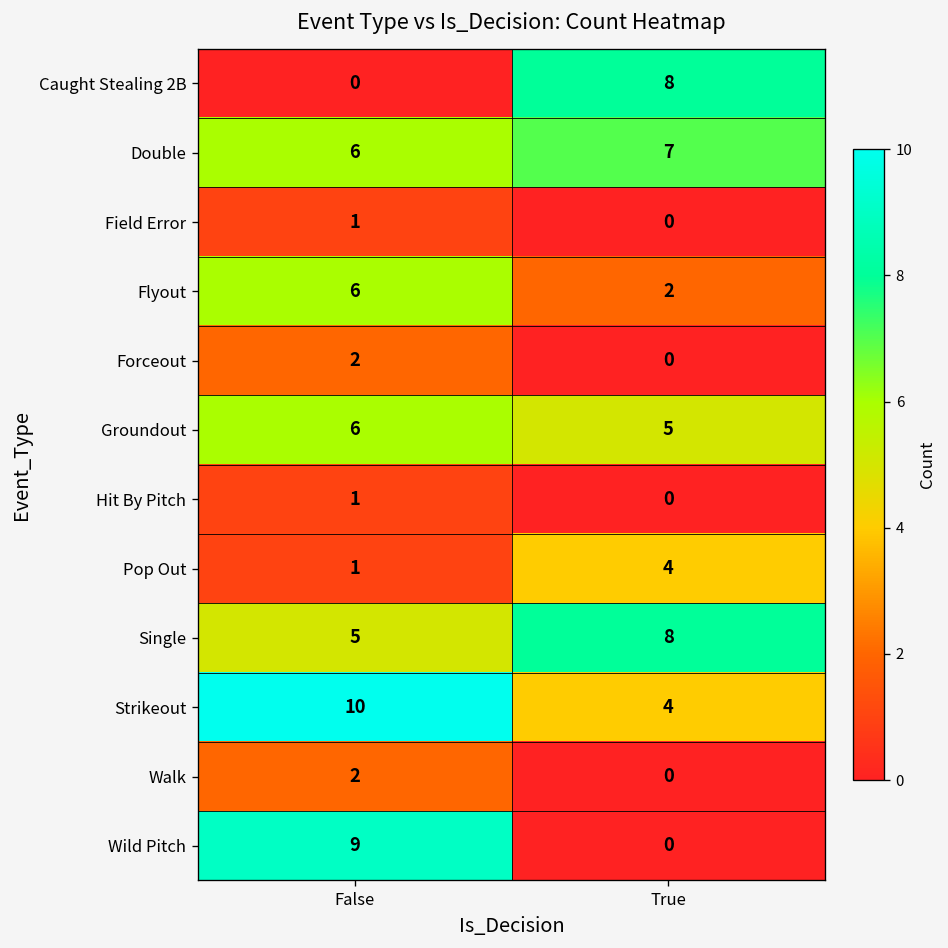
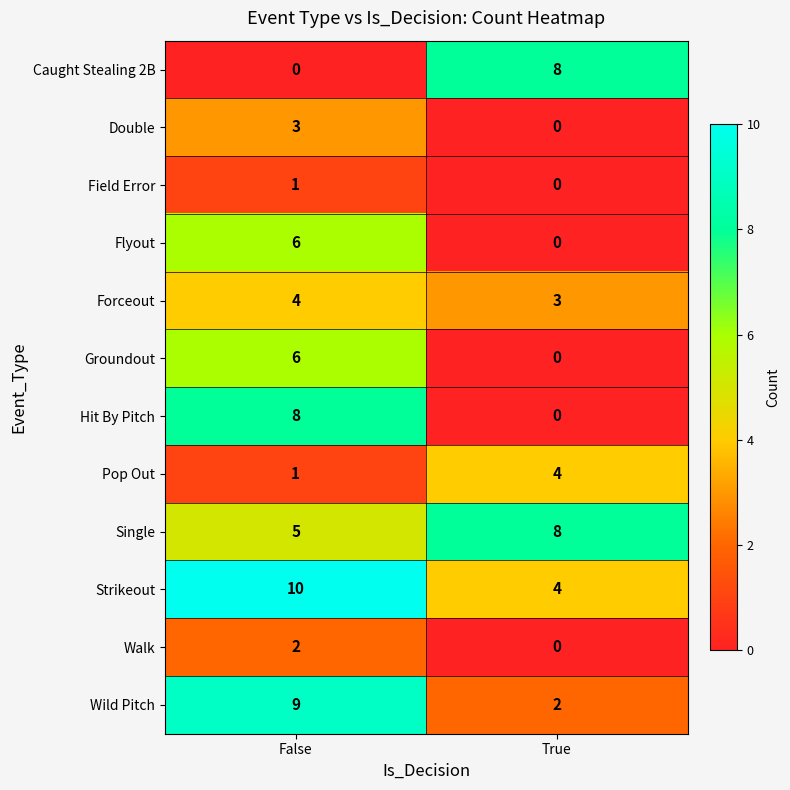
Double, False: 6 -> 3
Double, True: 7 -> 0
Flyout, True: 2 -> 0
Forceout, False: 2 -> 4
Forceout, True: 0 -> 3
Groundout, True: 5 -> 0
Hit By Pitch, False: 1 -> 8
Wild Pitch, True: 0 -> 2
